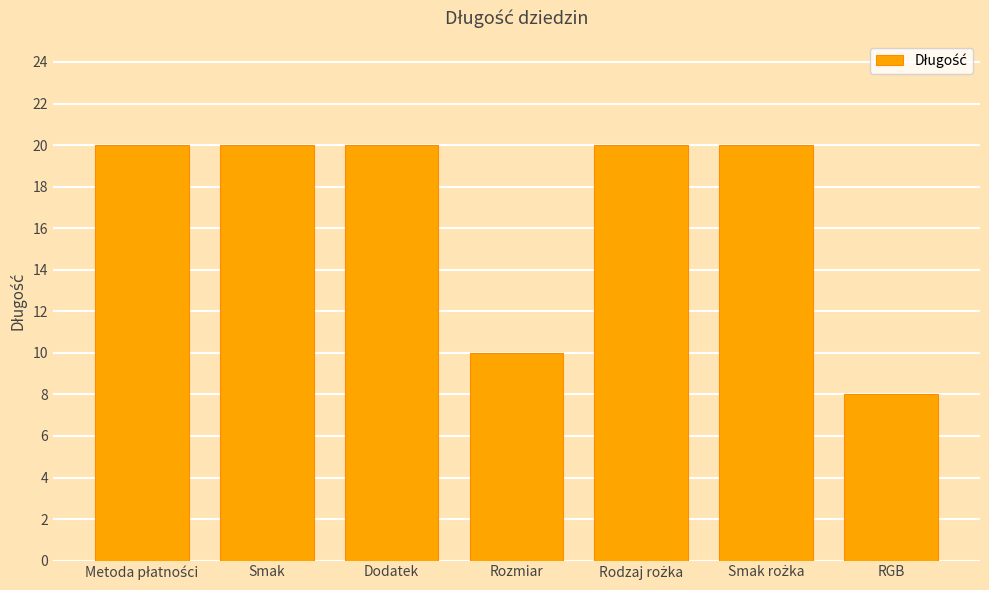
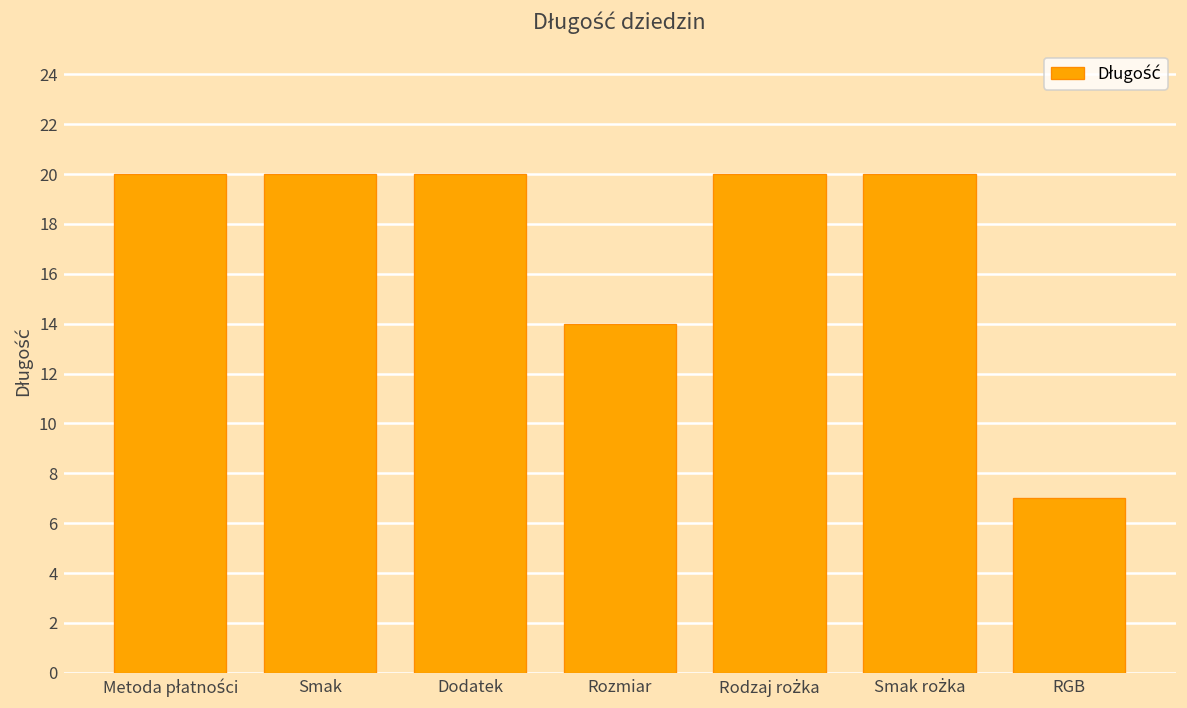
Rozmiar: 10 -> 14
RGB: 8 -> 7
